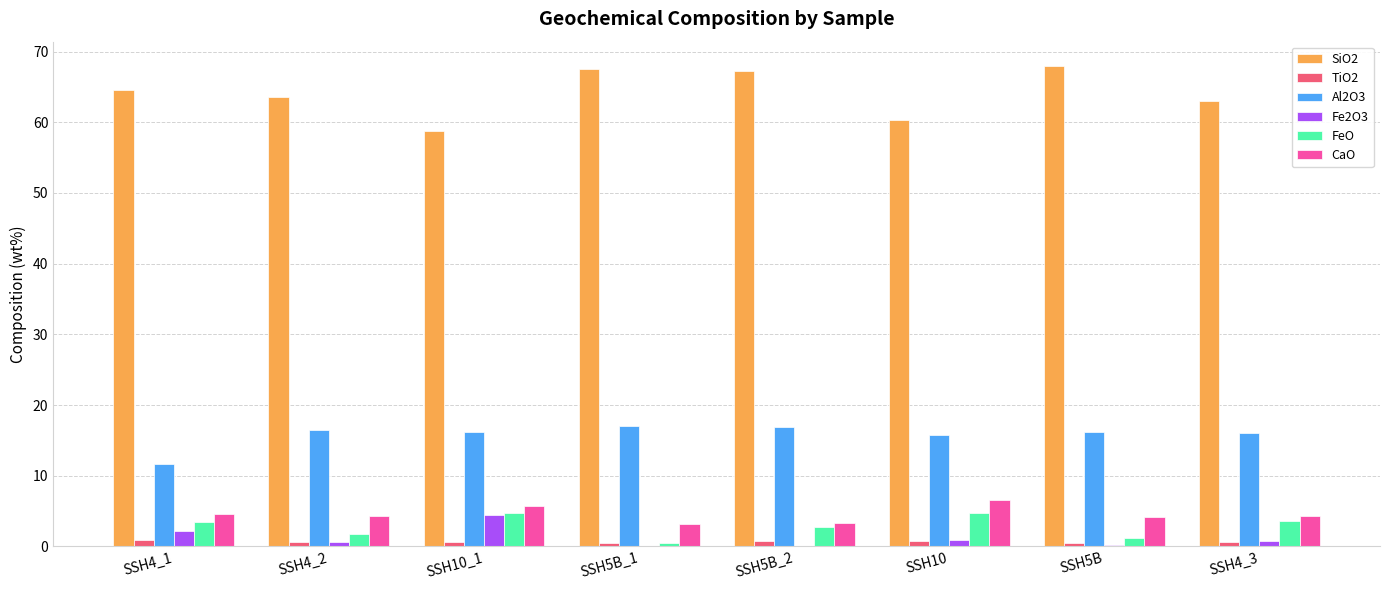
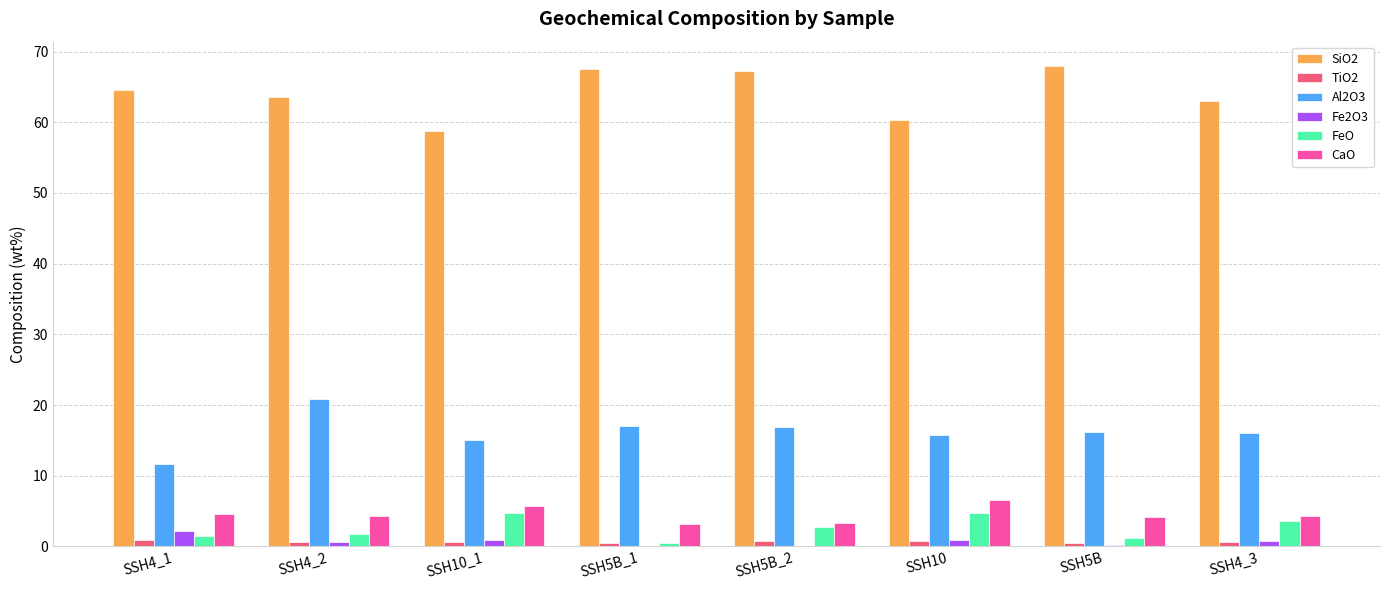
FeO, SSH4_1: 3 -> 1
Al2O3, SSH4_2: 17 -> 21
Al2O3, SSH10_1: 16 -> 15
Fe2O3, SSH10_1: 5 -> 1
